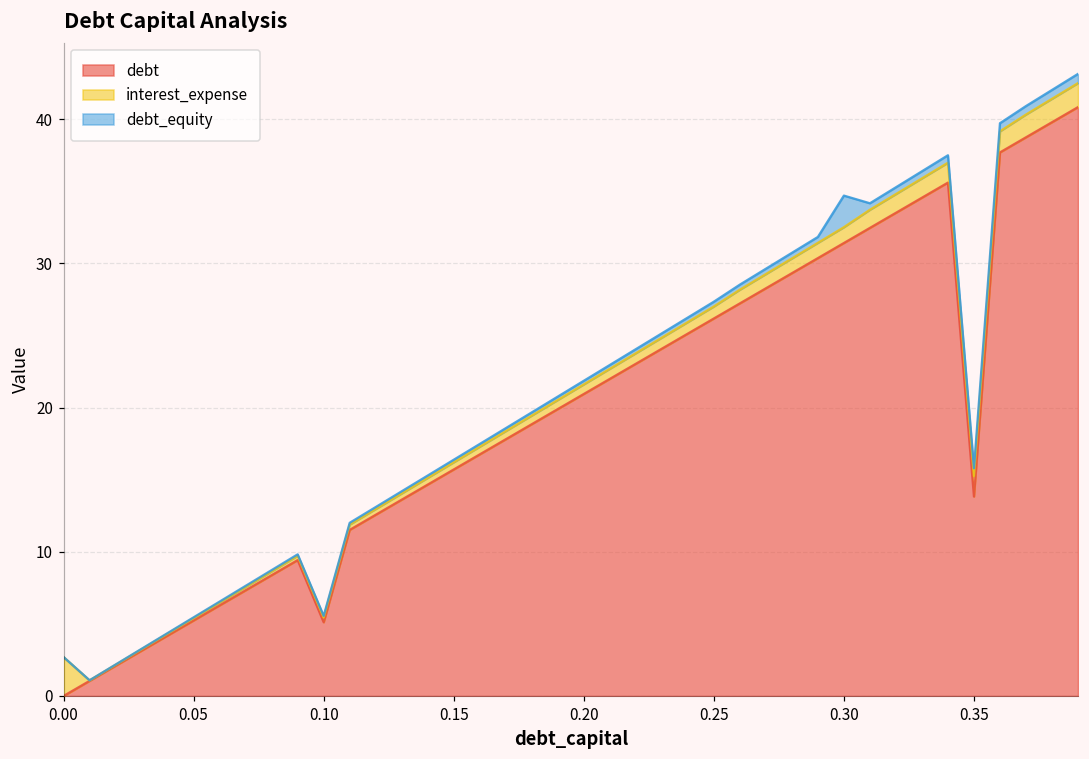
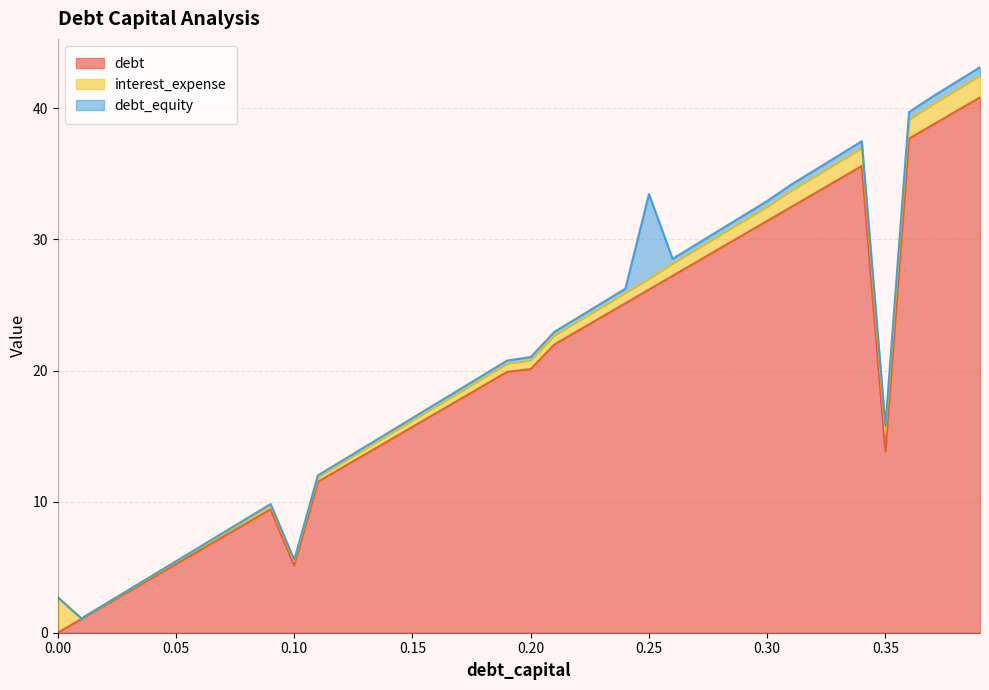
debt, 0.20: 20.9 -> 20.1
debt_equity, 0.25: 0.3 -> 6.5
debt_equity, 0.30: 2.2 -> 0.4
